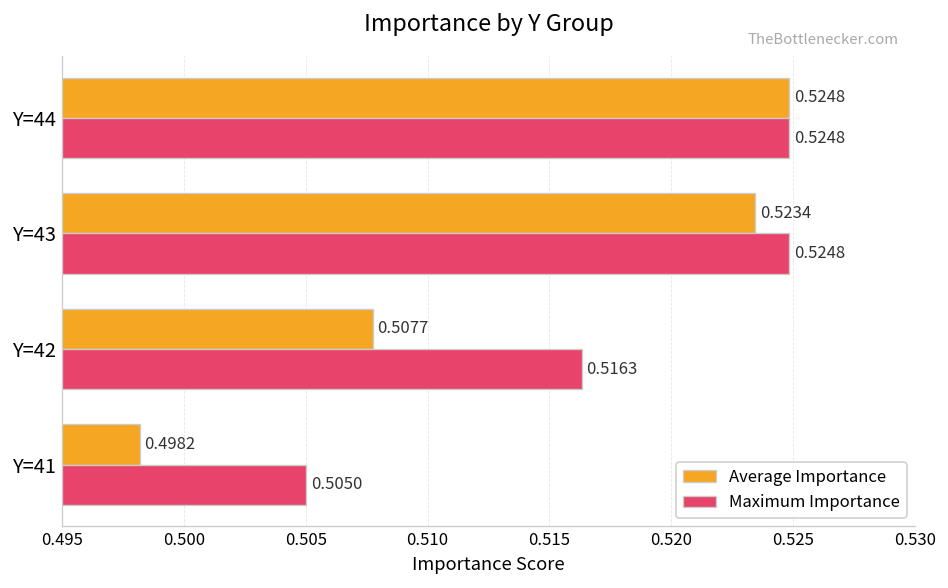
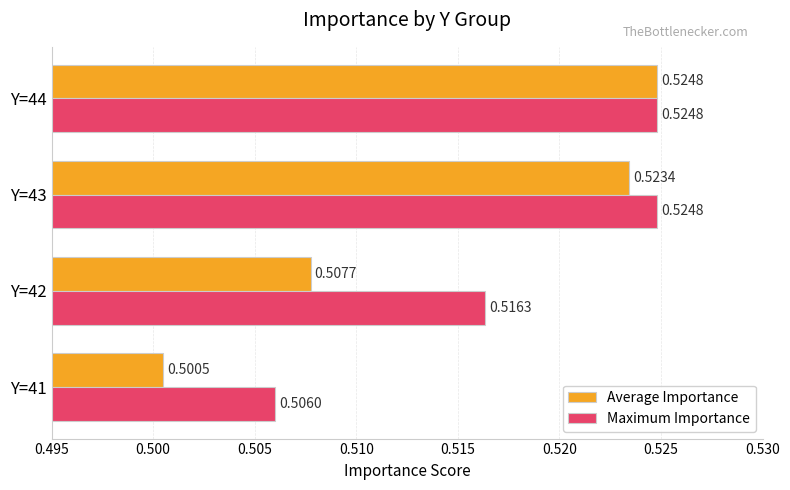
Average Importance, Y=41: 0.4982 -> 0.5005
Maximum Importance, Y=41: 0.5050 -> 0.5060
